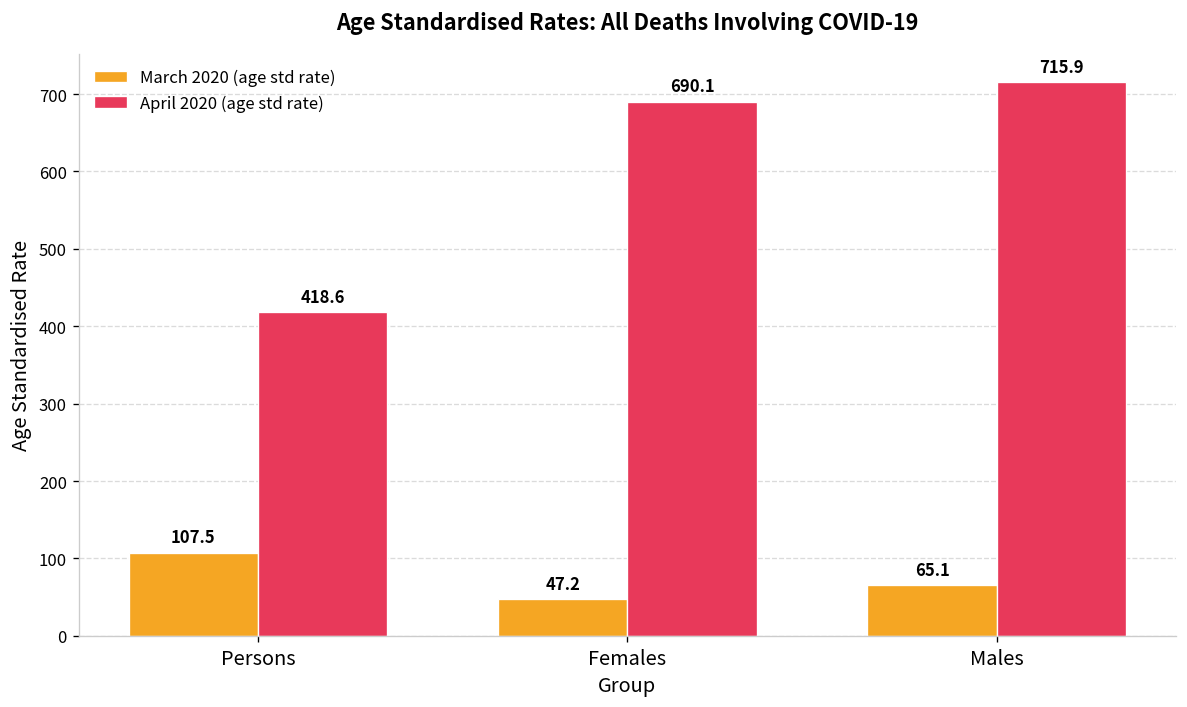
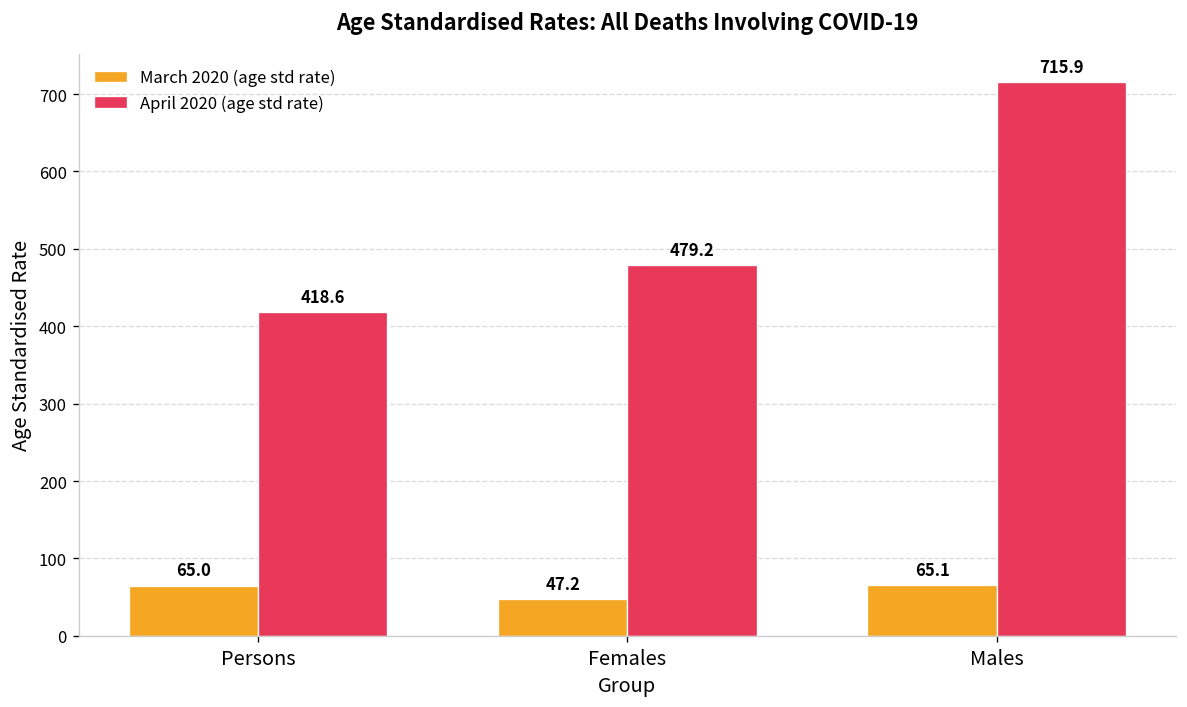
March 2020 (age std rate), Persons: 107.5 -> 65.0
April 2020 (age std rate), Females: 690.1 -> 479.2
